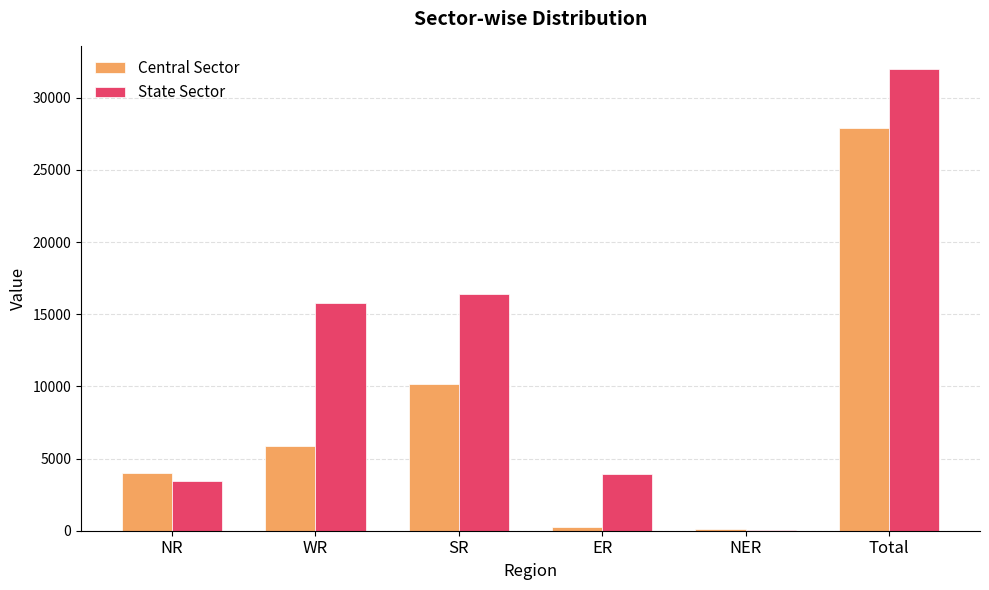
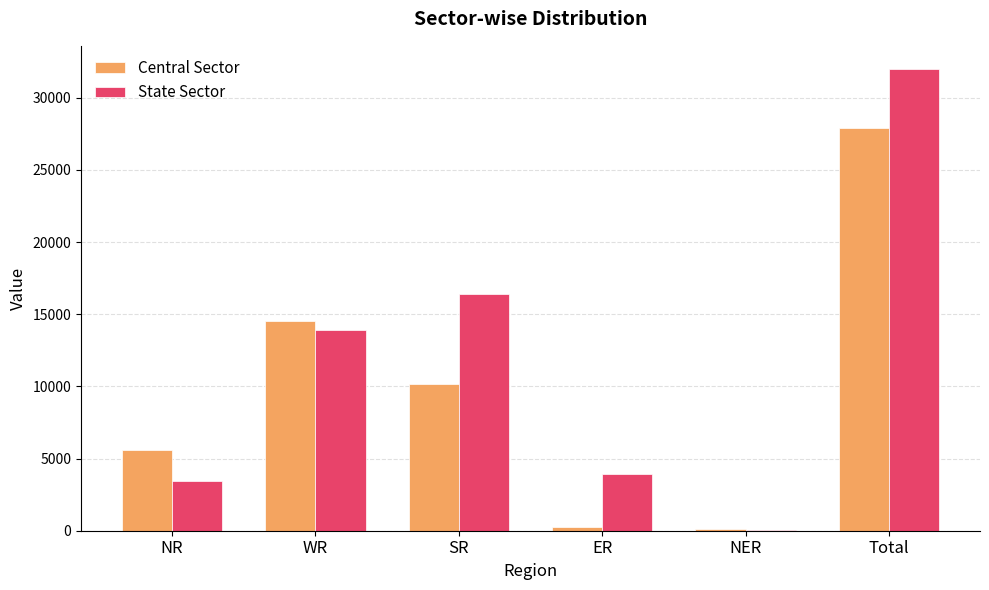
Central Sector, NR: 4000 -> 5600
Central Sector, WR: 5900 -> 14500
State Sector, WR: 15800 -> 13900
